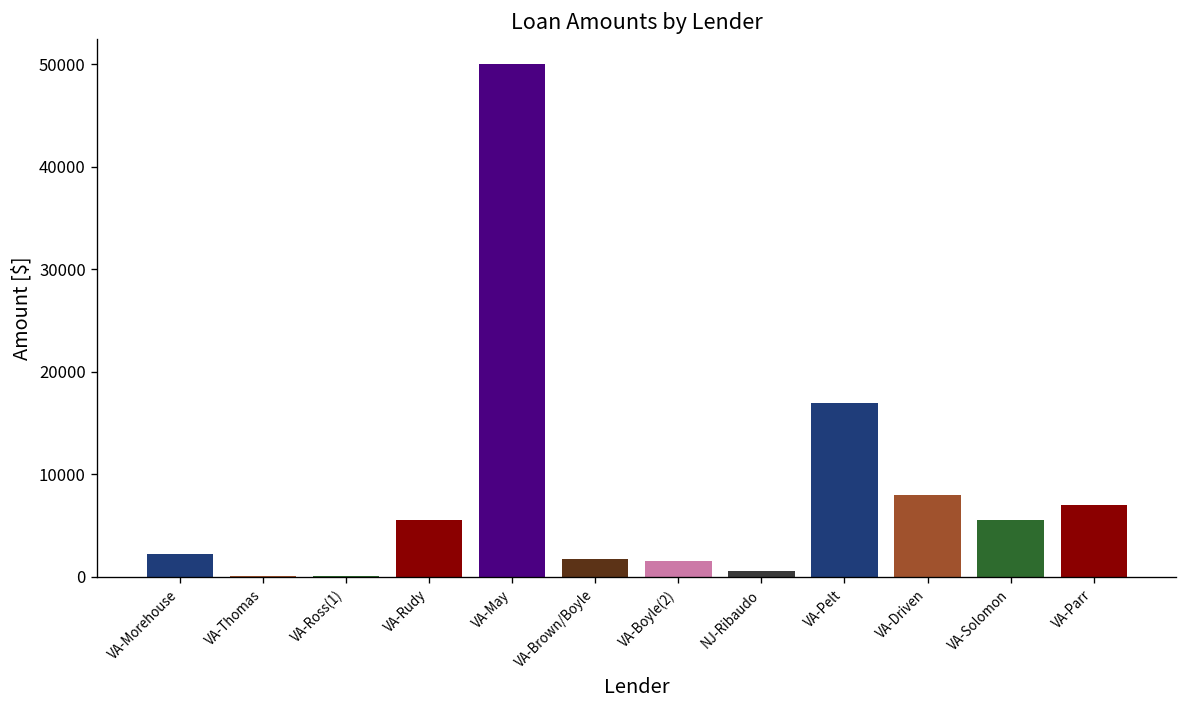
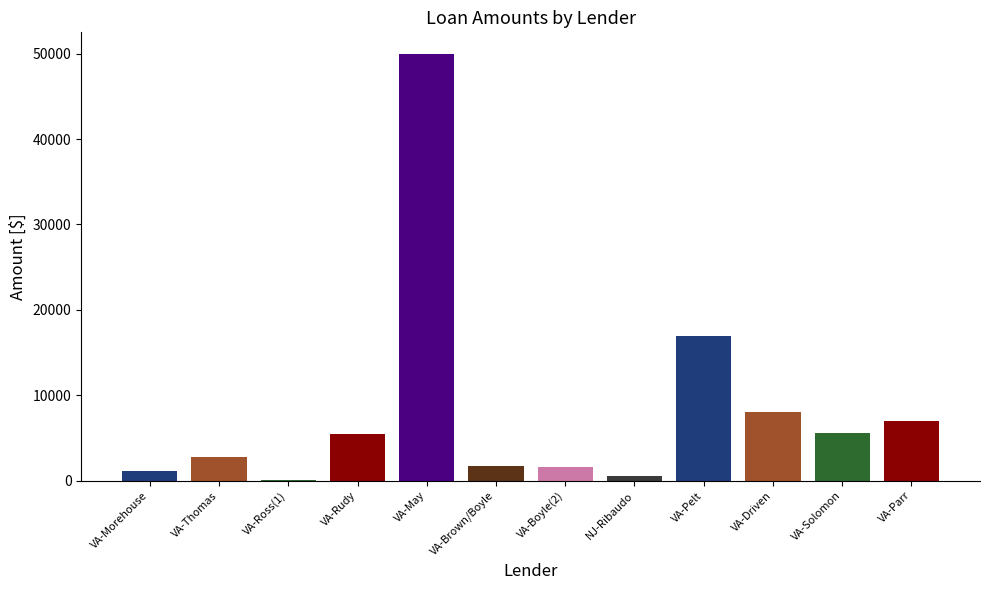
VA-Morehouse: 2000 -> 1000
VA-Thomas: 0 -> 3000
